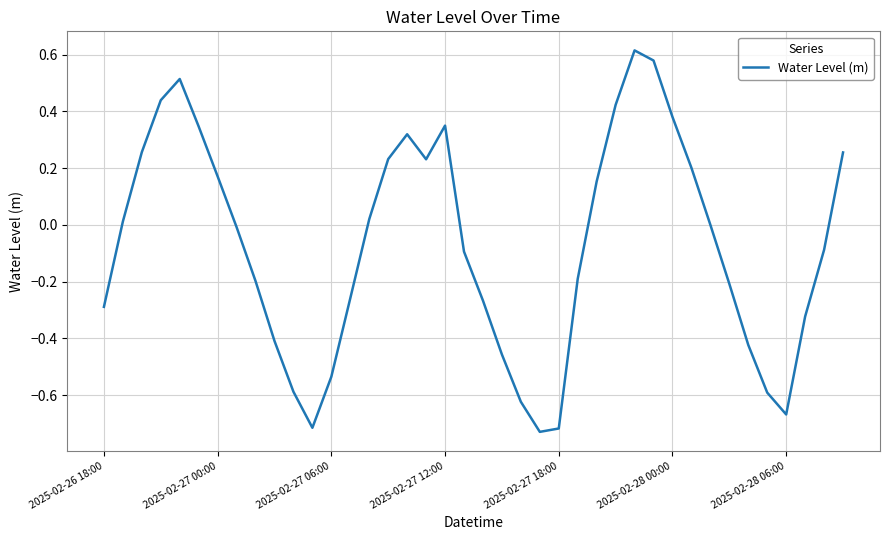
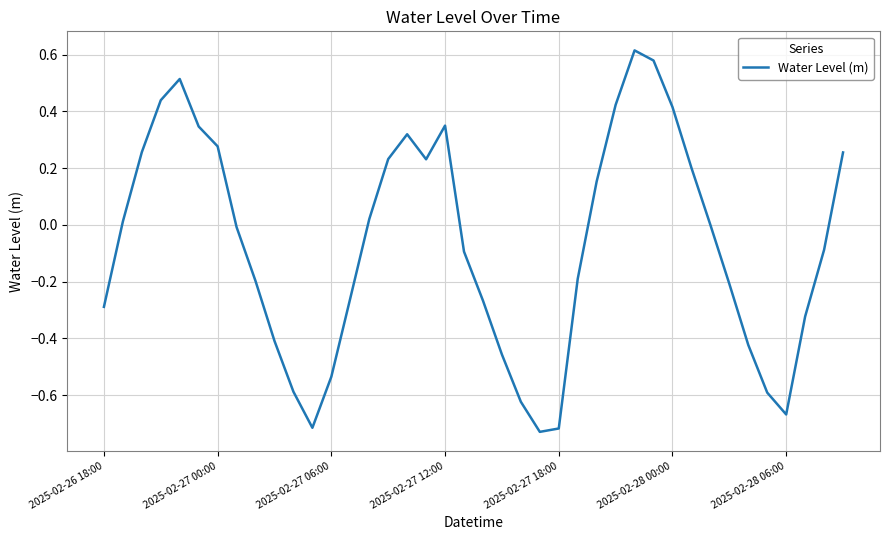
2025-02-27 00:00: 0.17 -> 0.28
2025-02-28 00:00: 0.38 -> 0.41
